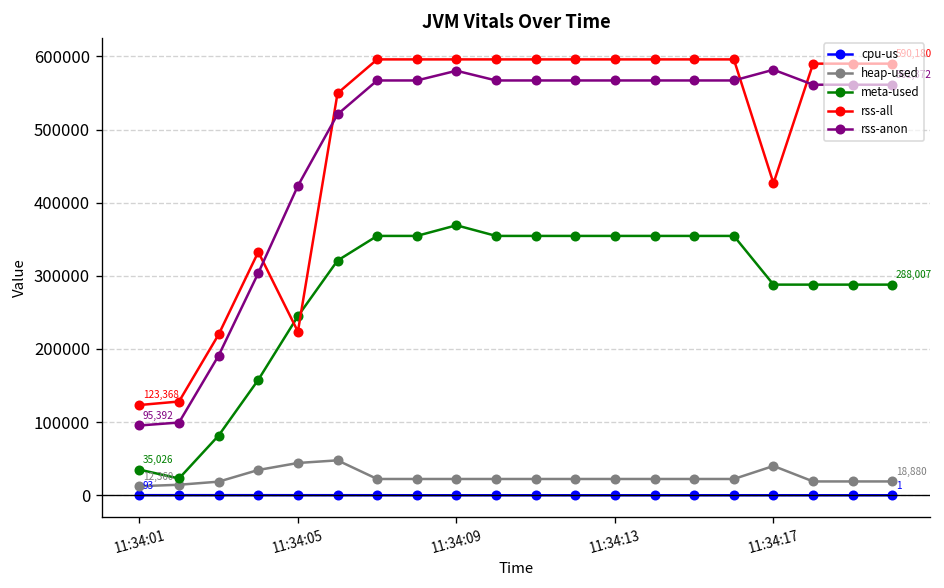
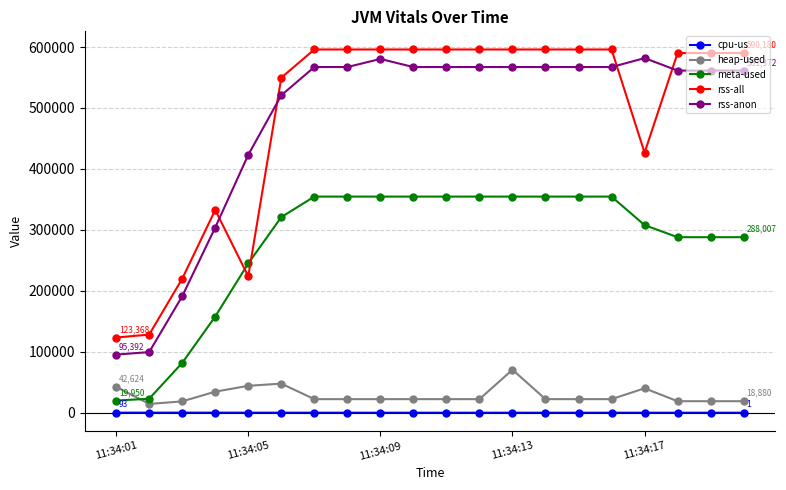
heap-used, 11:34:01: 12,360 -> 42,624
meta-used, 11:34:01: 35,026 -> 19,950
meta-used, 11:34:09: 370000 -> 350000
heap-used, 11:34:13: 20000 -> 70000
meta-used, 11:34:17: 290000 -> 310000
